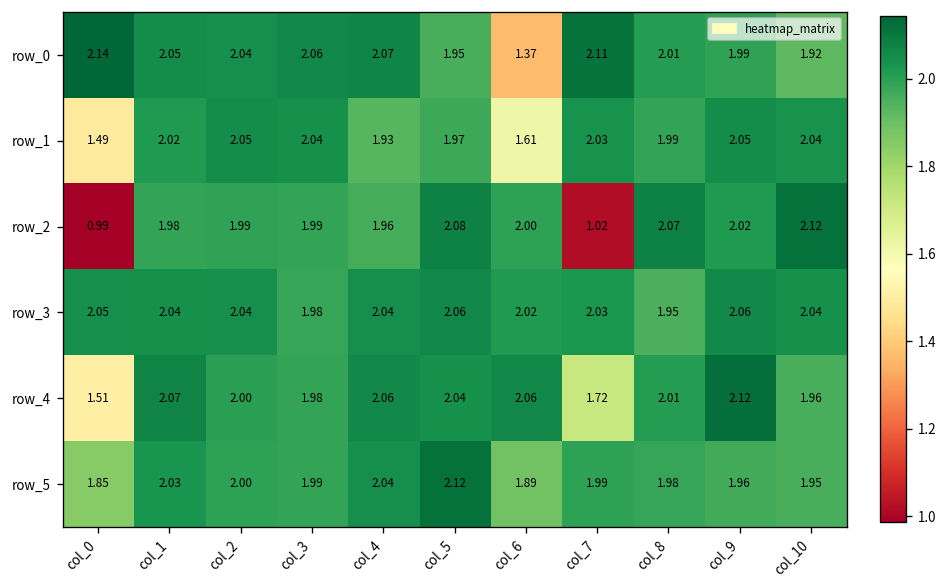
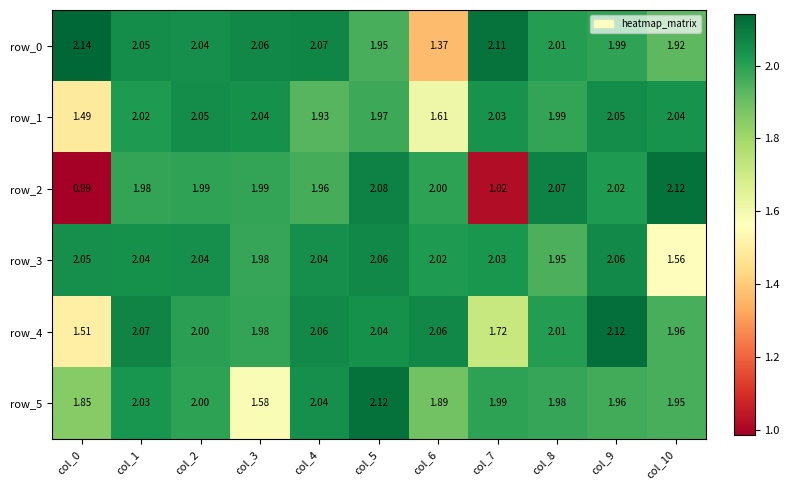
row_3, col_10: 2.04 -> 1.56
row_5, col_3: 1.99 -> 1.58
